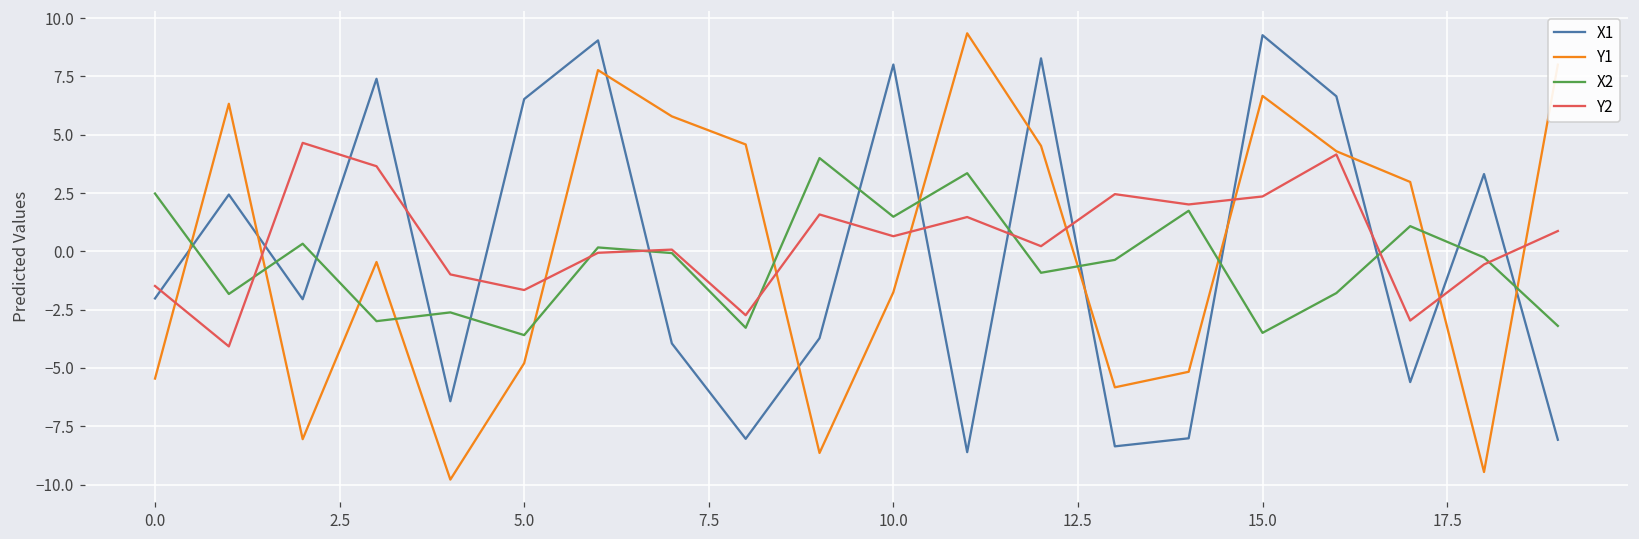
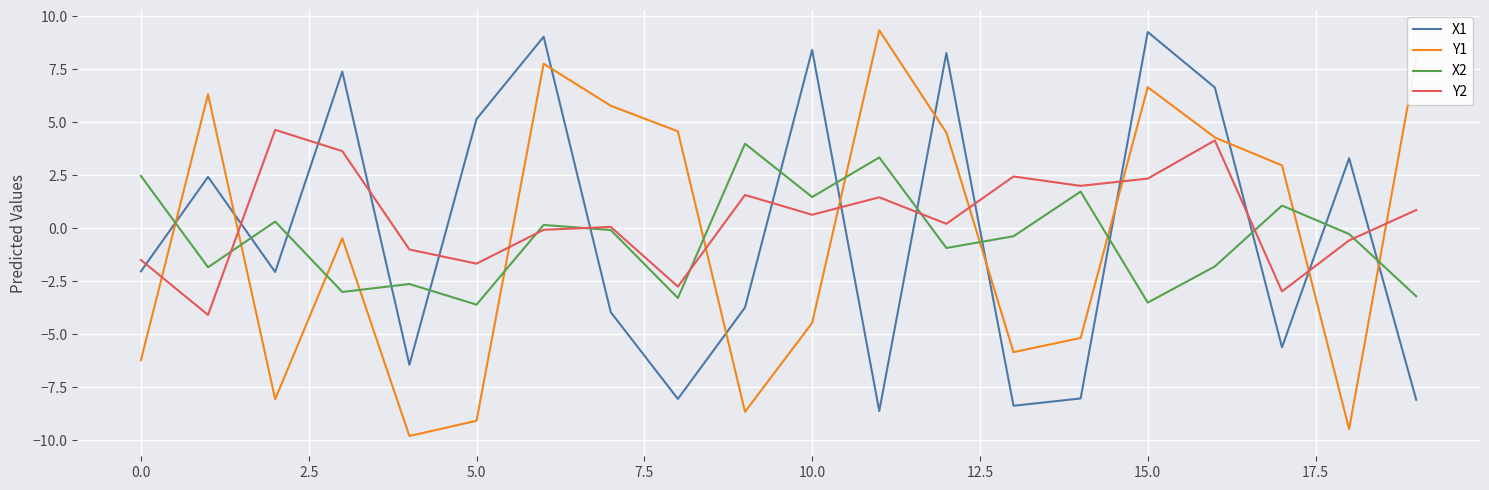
Y1, 0.0: -5.5 -> -6.2
X1, 5.0: 6.5 -> 5.2
Y1, 5.0: -4.8 -> -9.1
X1, 10.0: 8.0 -> 8.4
Y1, 10.0: -1.8 -> -4.5
